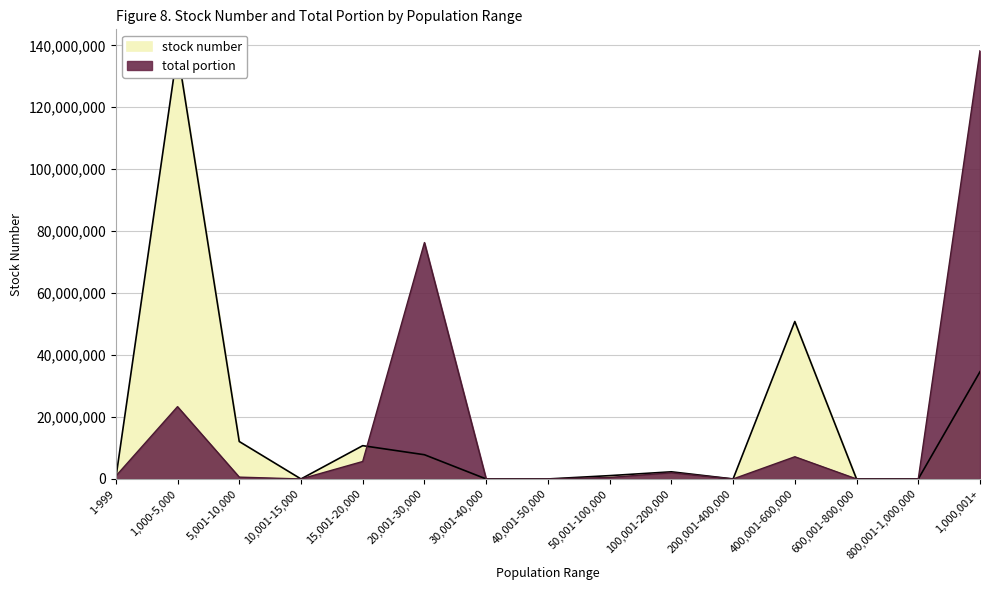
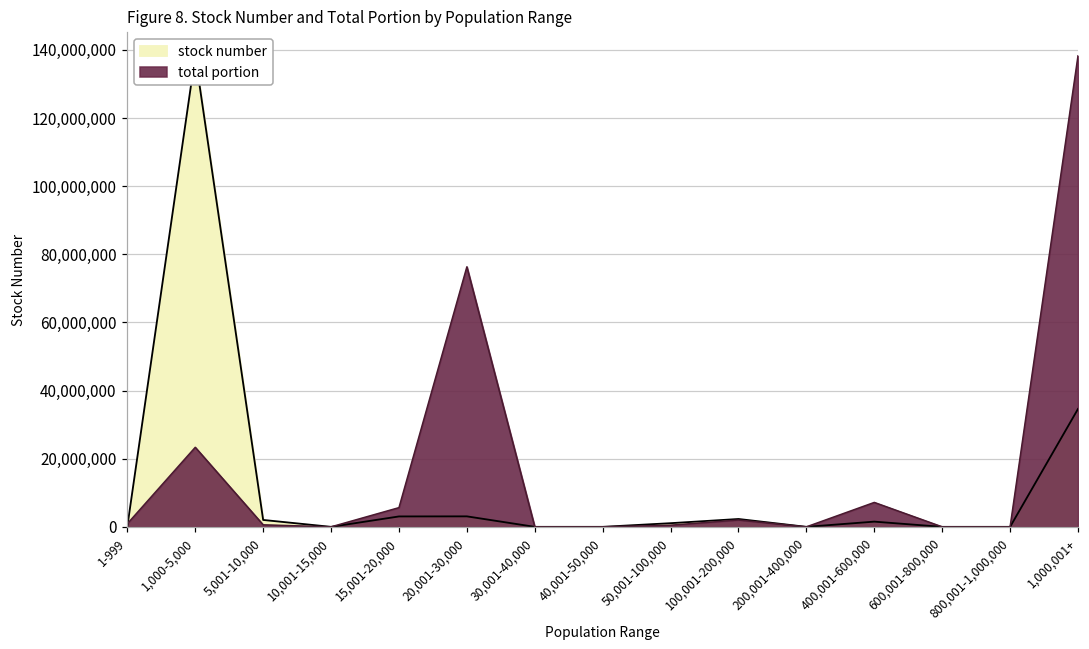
stock number, 5,001-10,000: 12,000,000 -> 2,000,000
stock number, 15,001-20,000: 11,000,000 -> 3,000,000
stock number, 20,001-30,000: 8,000,000 -> 3,000,000
stock number, 400,001-600,000: 51,000,000 -> 2,000,000
